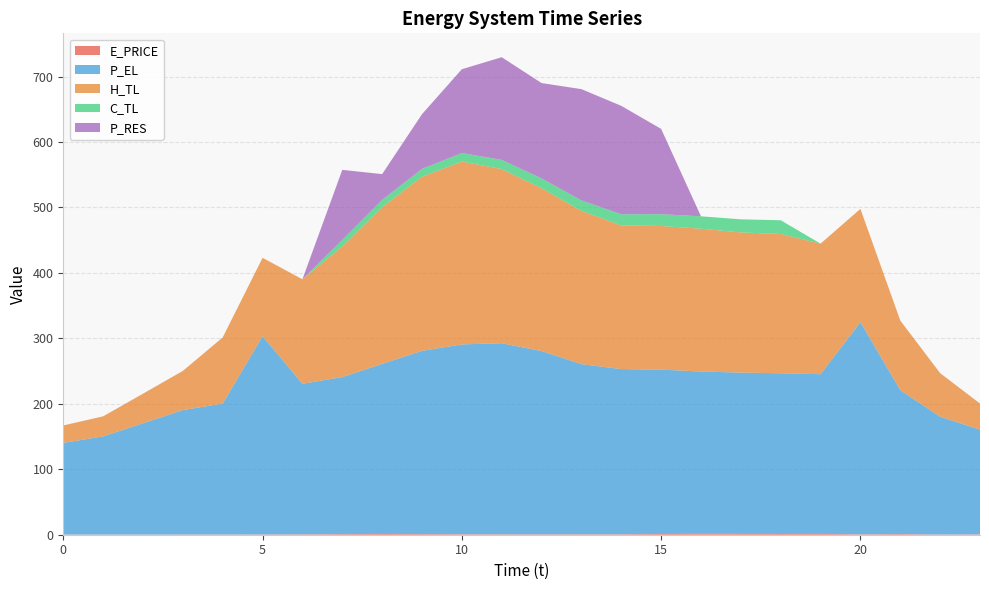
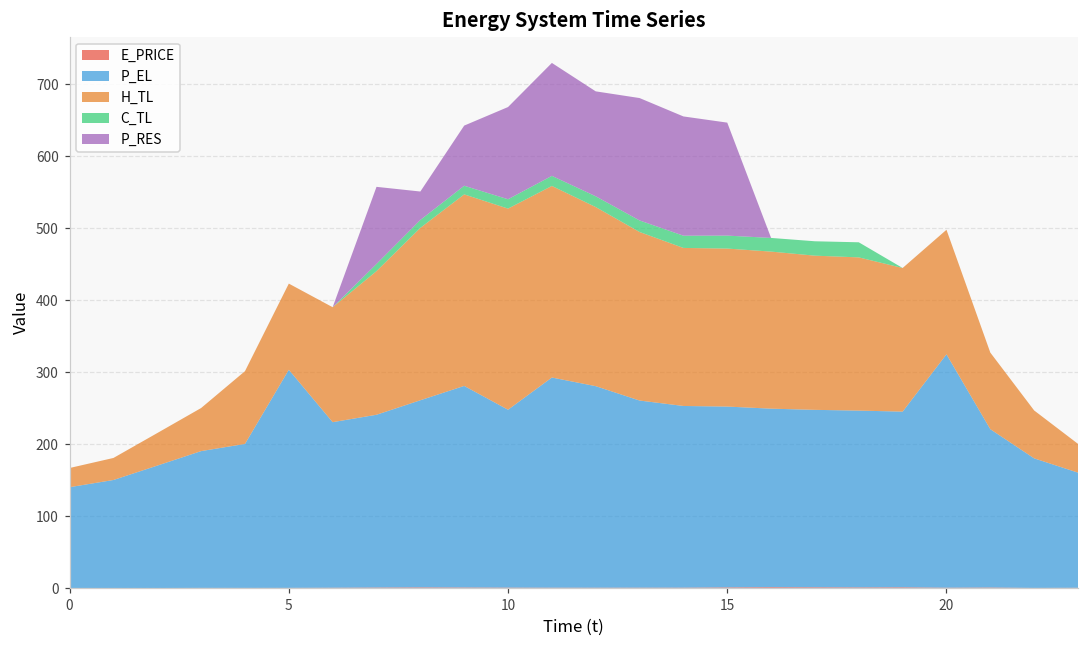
P_EL, 10: 290 -> 250
P_RES, 15: 130 -> 160
